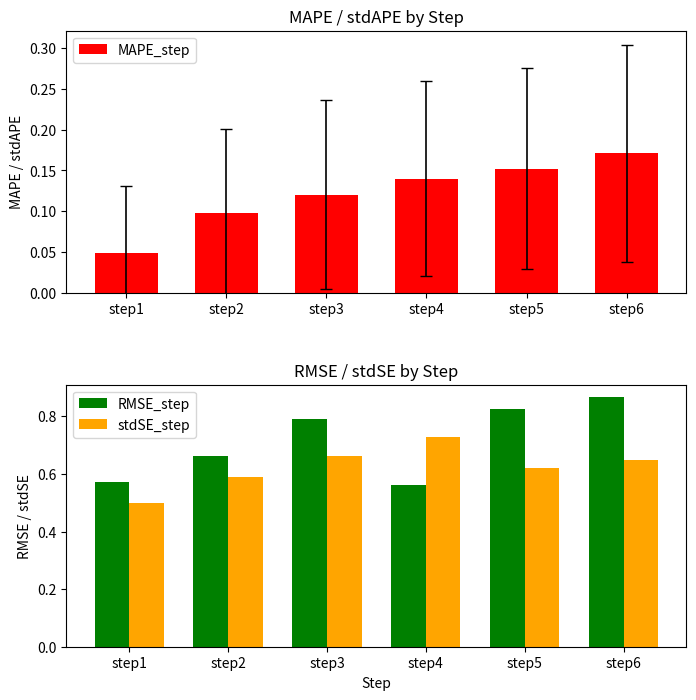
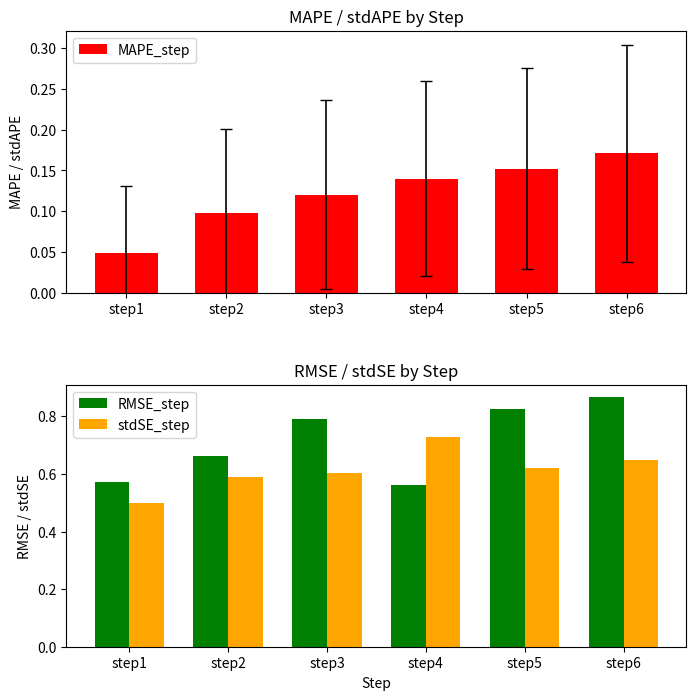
RMSE / stdSE by Step, stdSE_step, step3: 0.66 -> 0.60
